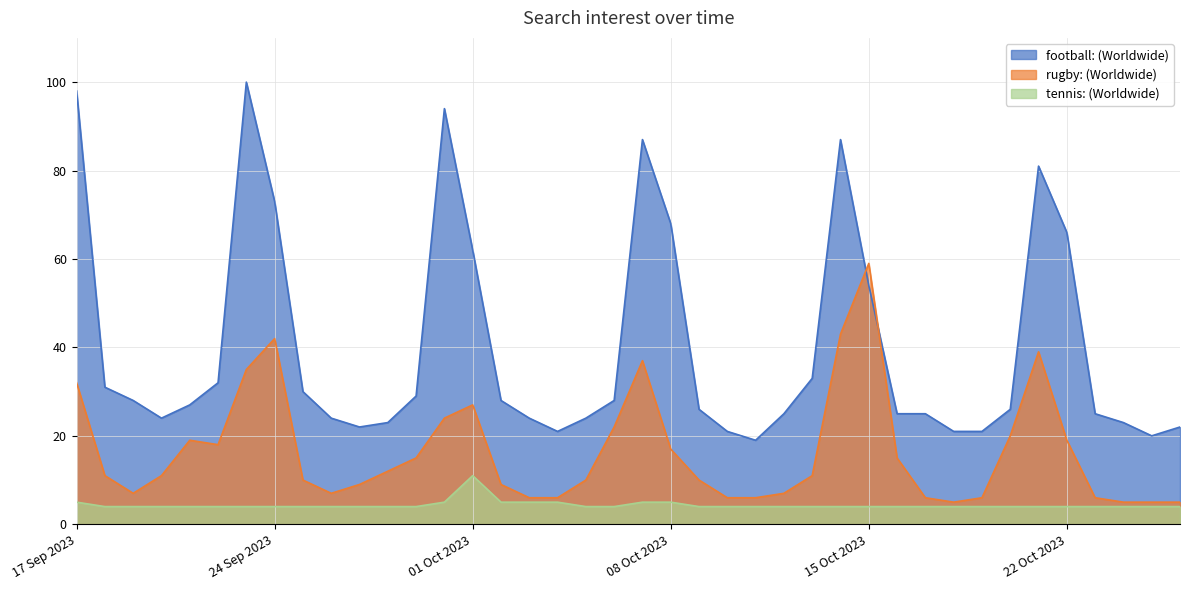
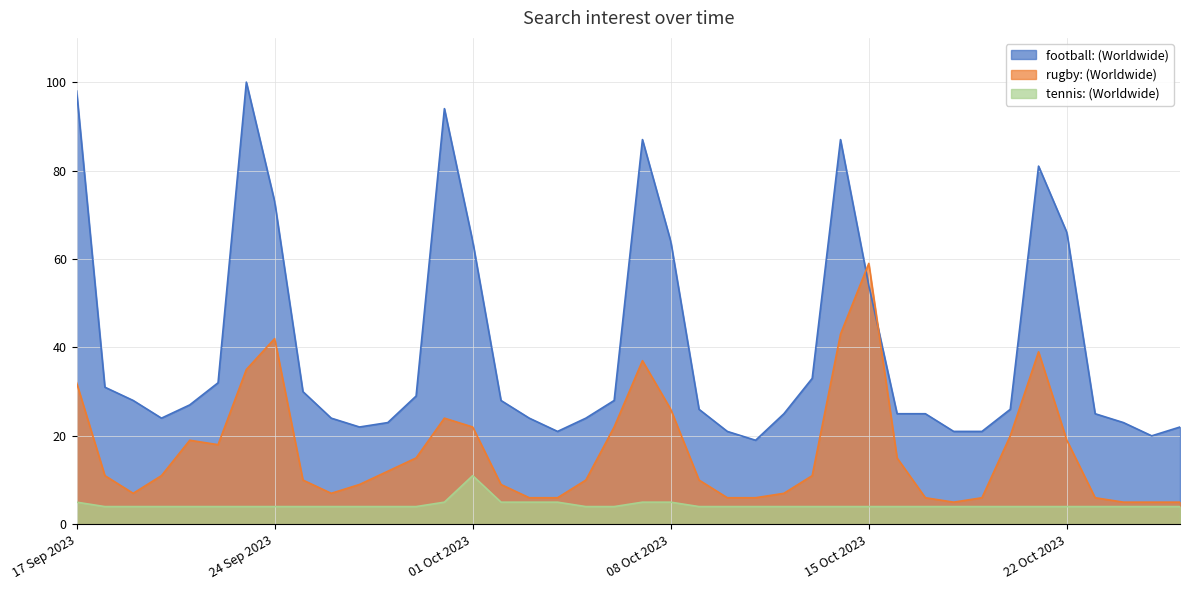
football: (Worldwide), 01 Oct 2023: 62 -> 64
rugby: (Worldwide), 01 Oct 2023: 27 -> 22
football: (Worldwide), 08 Oct 2023: 68 -> 64
rugby: (Worldwide), 08 Oct 2023: 17 -> 26
